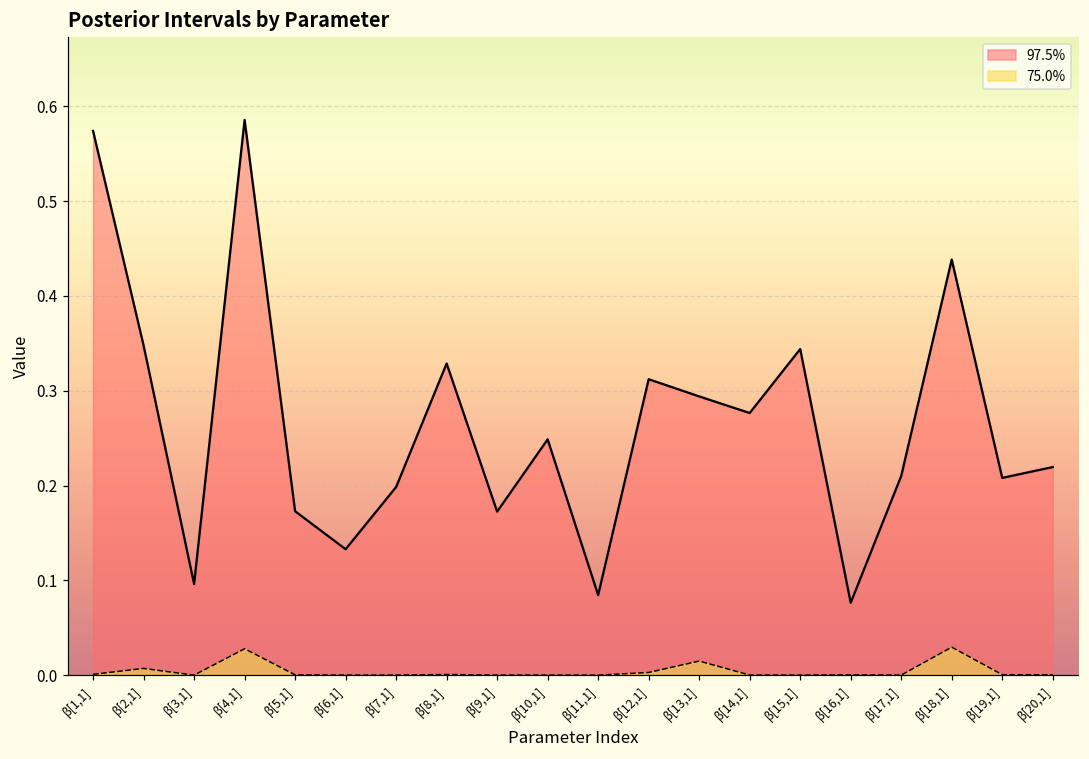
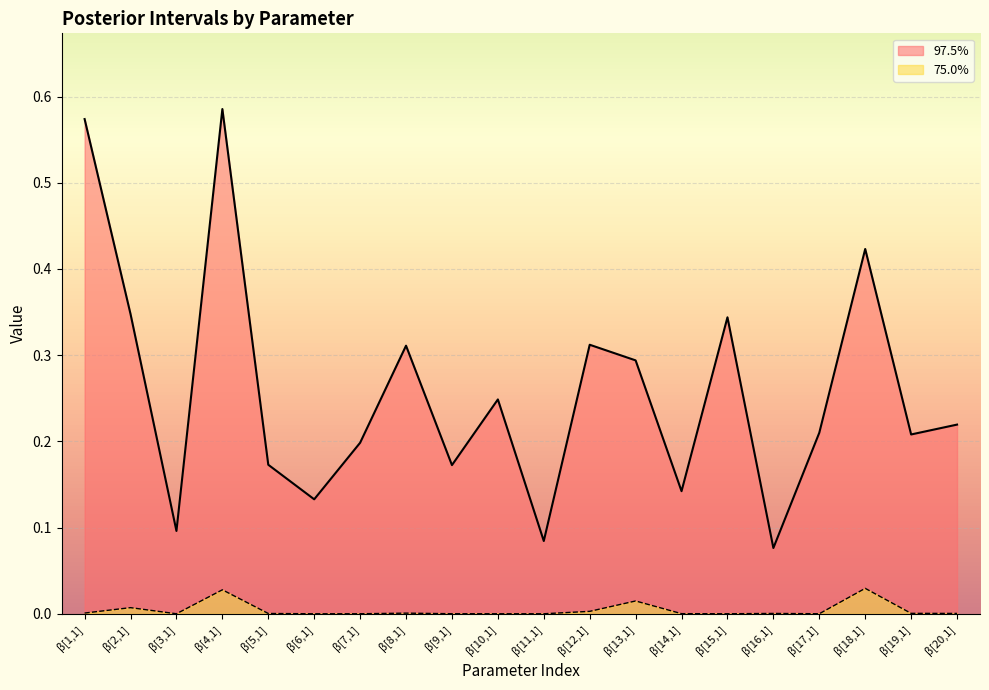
97.5%, β[8,1]: 0.33 -> 0.31
97.5%, β[14,1]: 0.28 -> 0.14
97.5%, β[18,1]: 0.44 -> 0.42
